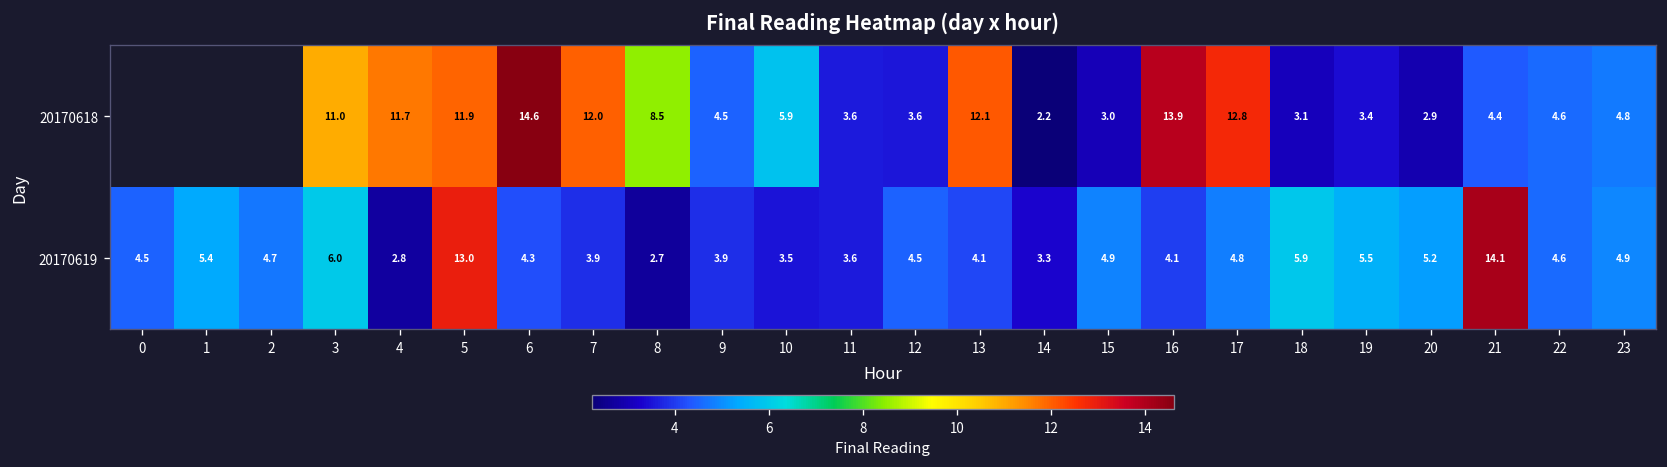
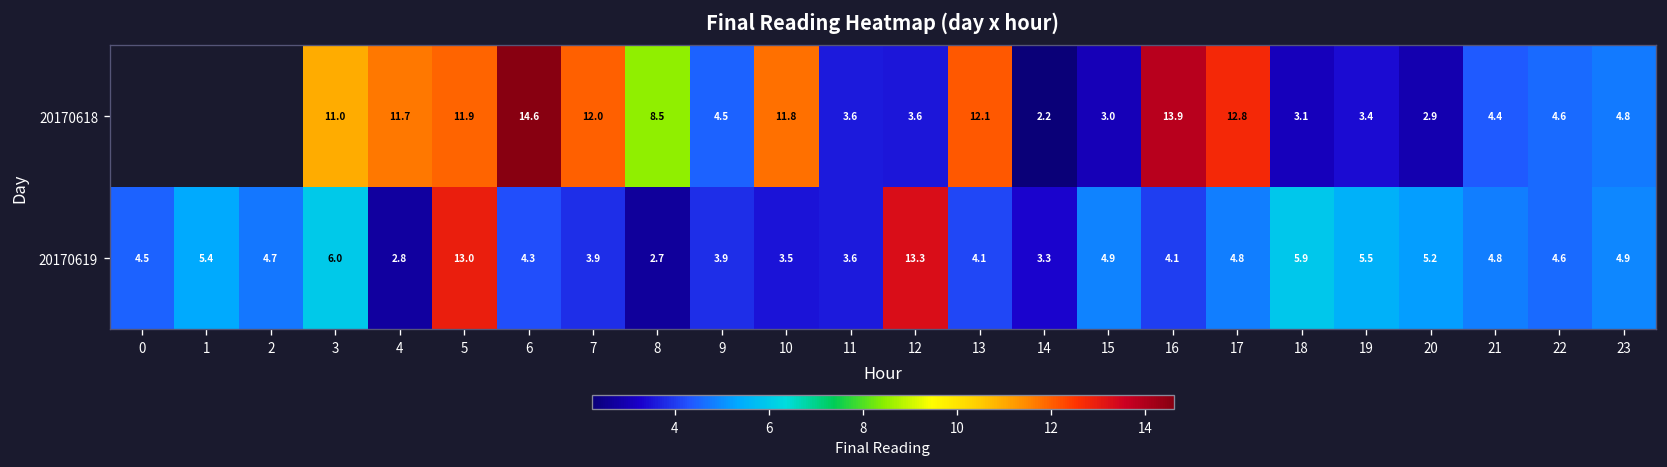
20170618, 10: 5.9 -> 11.8
20170619, 12: 4.5 -> 13.3
20170619, 21: 14.1 -> 4.8
